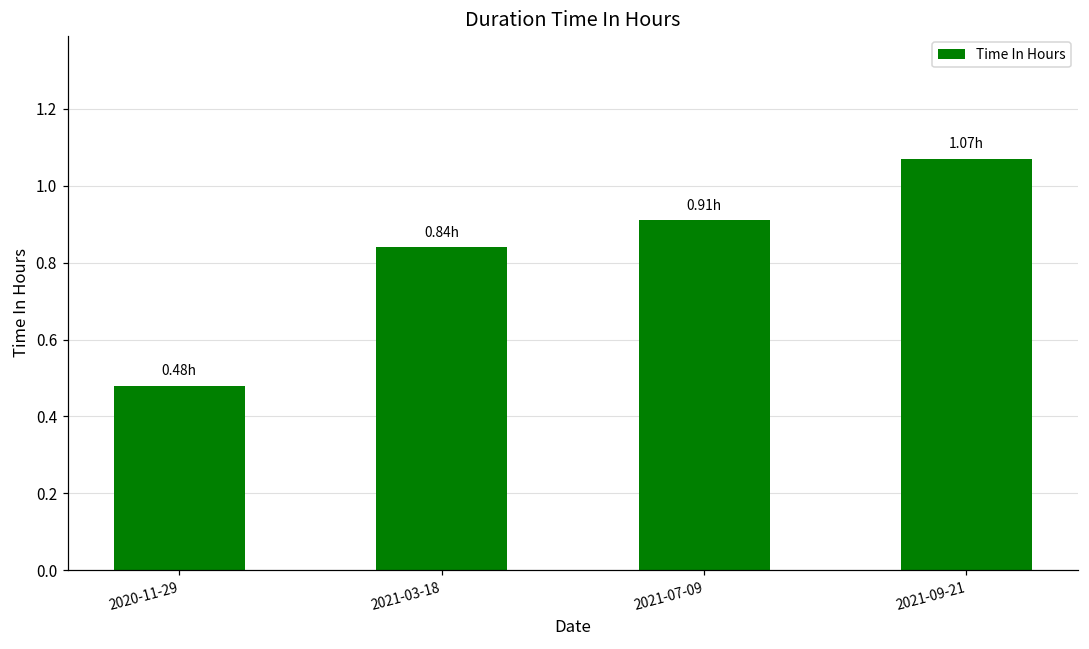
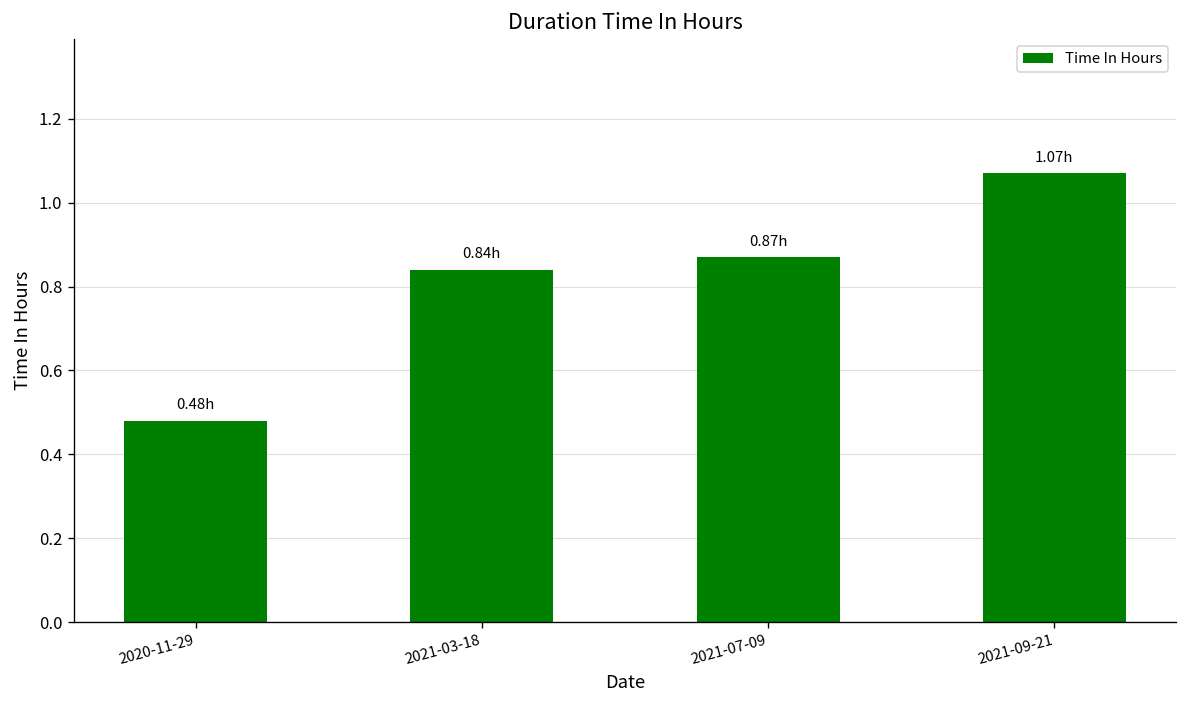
2021-07-09: 0.91h -> 0.87h
